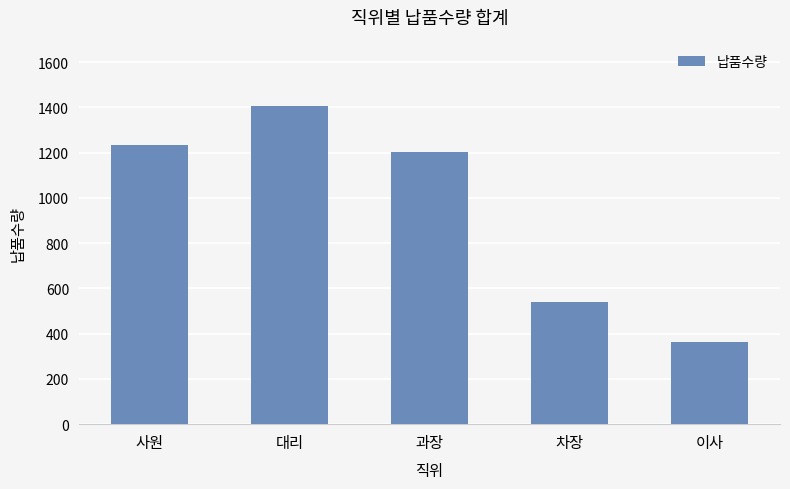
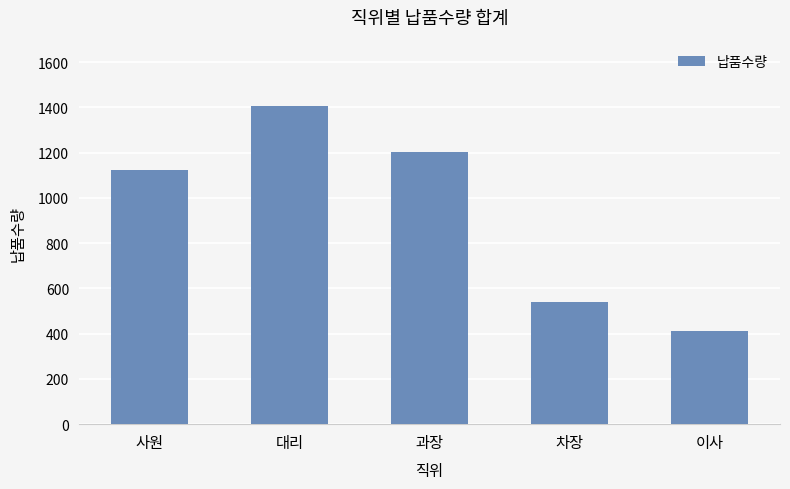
사원: 1240 -> 1120
이사: 360 -> 410
